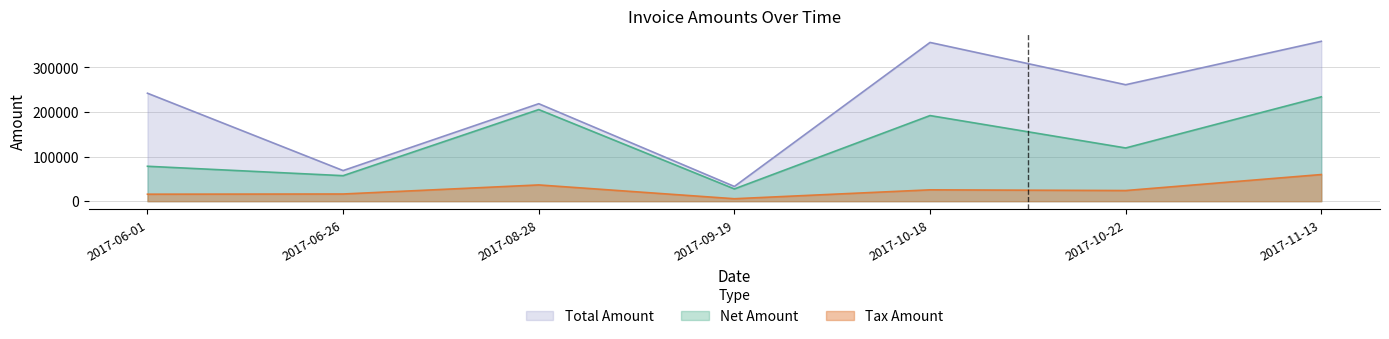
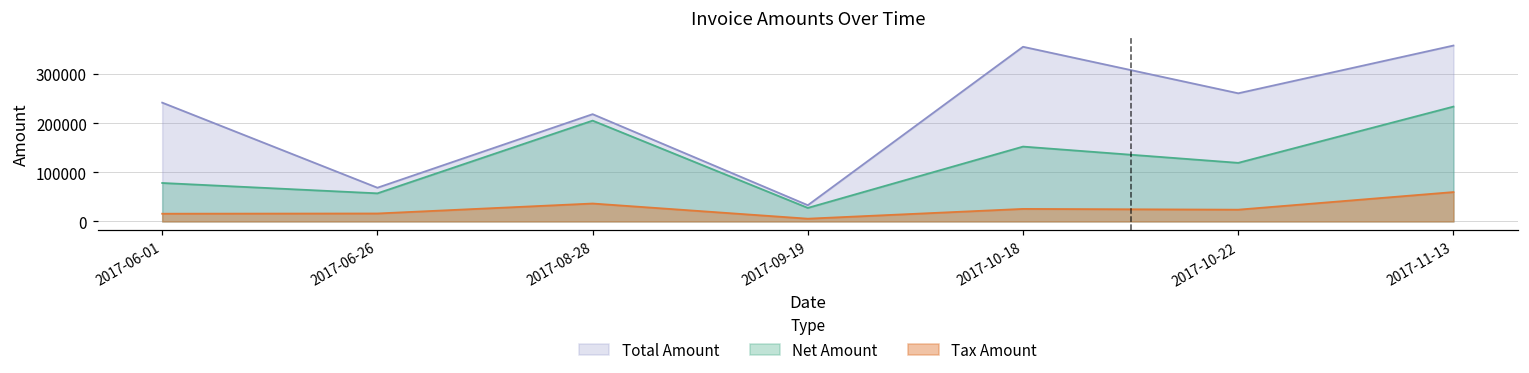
Net Amount, 2017-10-18: 190000 -> 150000
